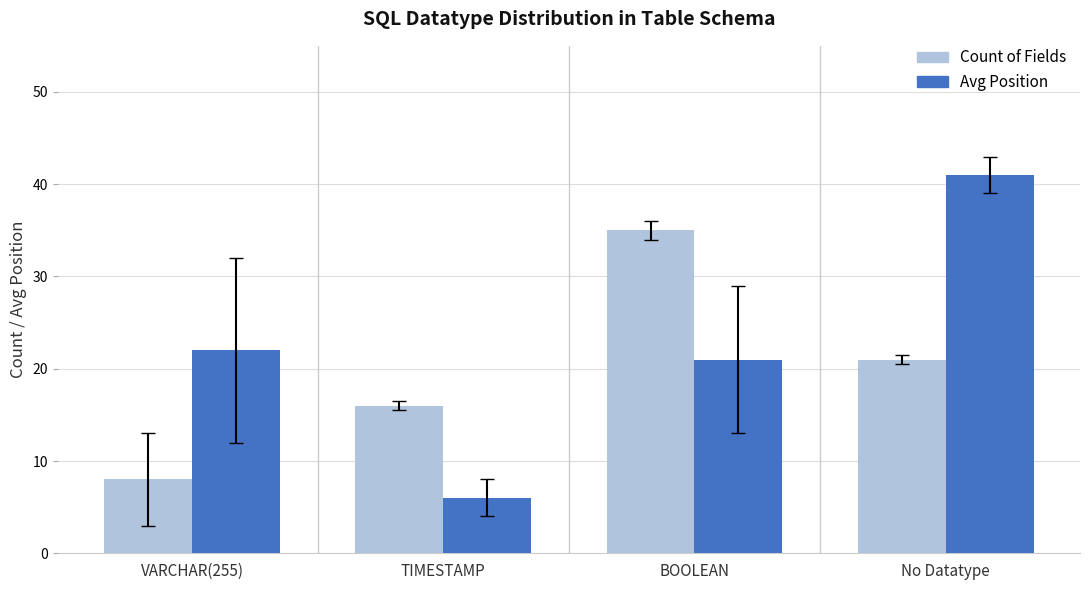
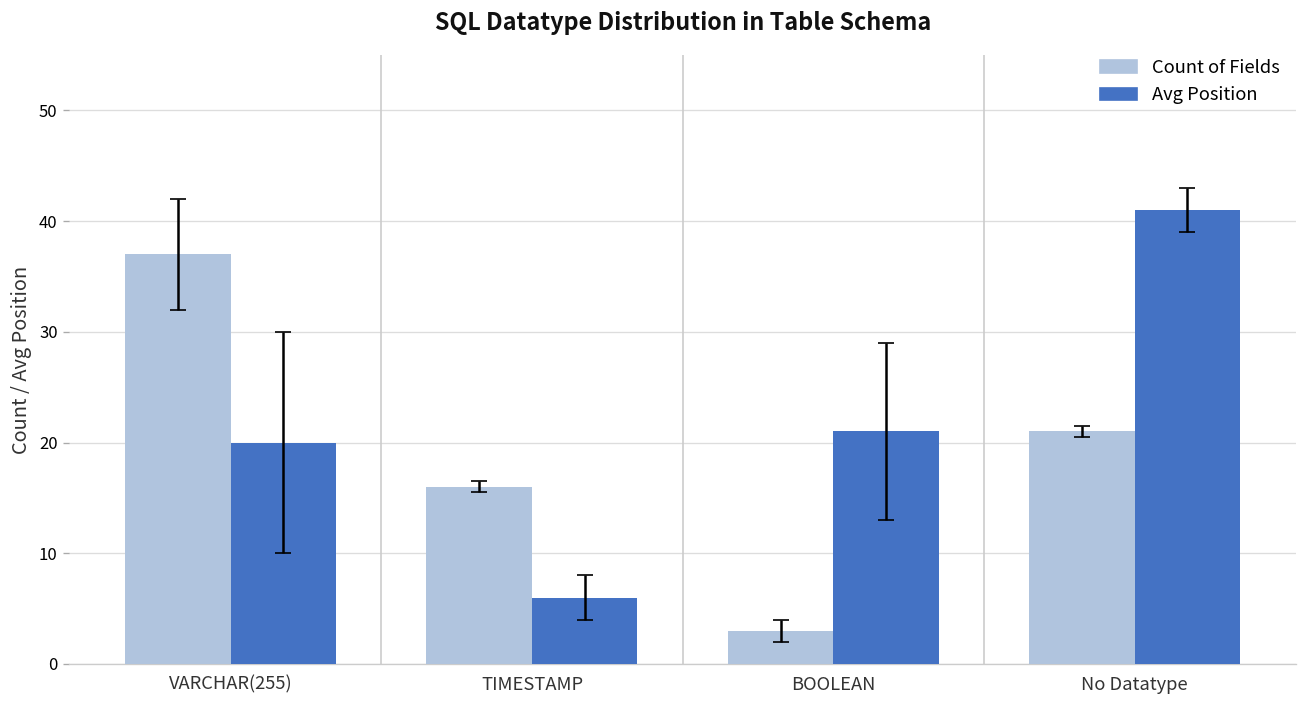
Count of Fields, VARCHAR(255): 8 -> 37
Avg Position, VARCHAR(255): 22 -> 20
Count of Fields, BOOLEAN: 35 -> 3
